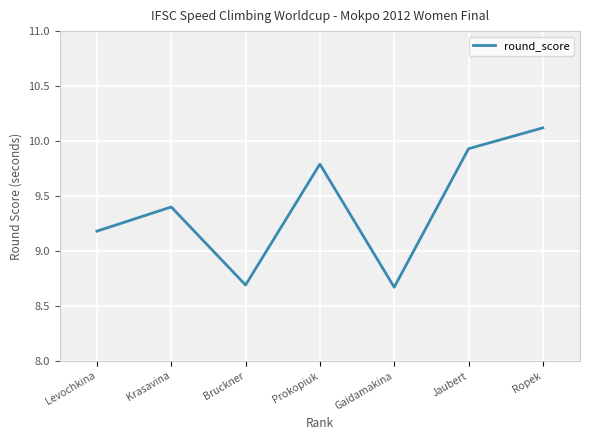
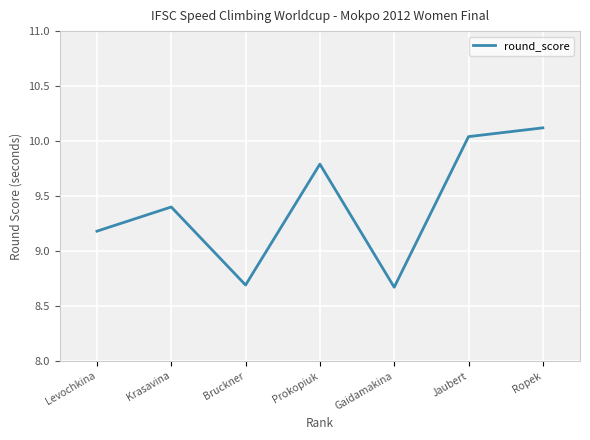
Jaubert: 9.93 -> 10.04
